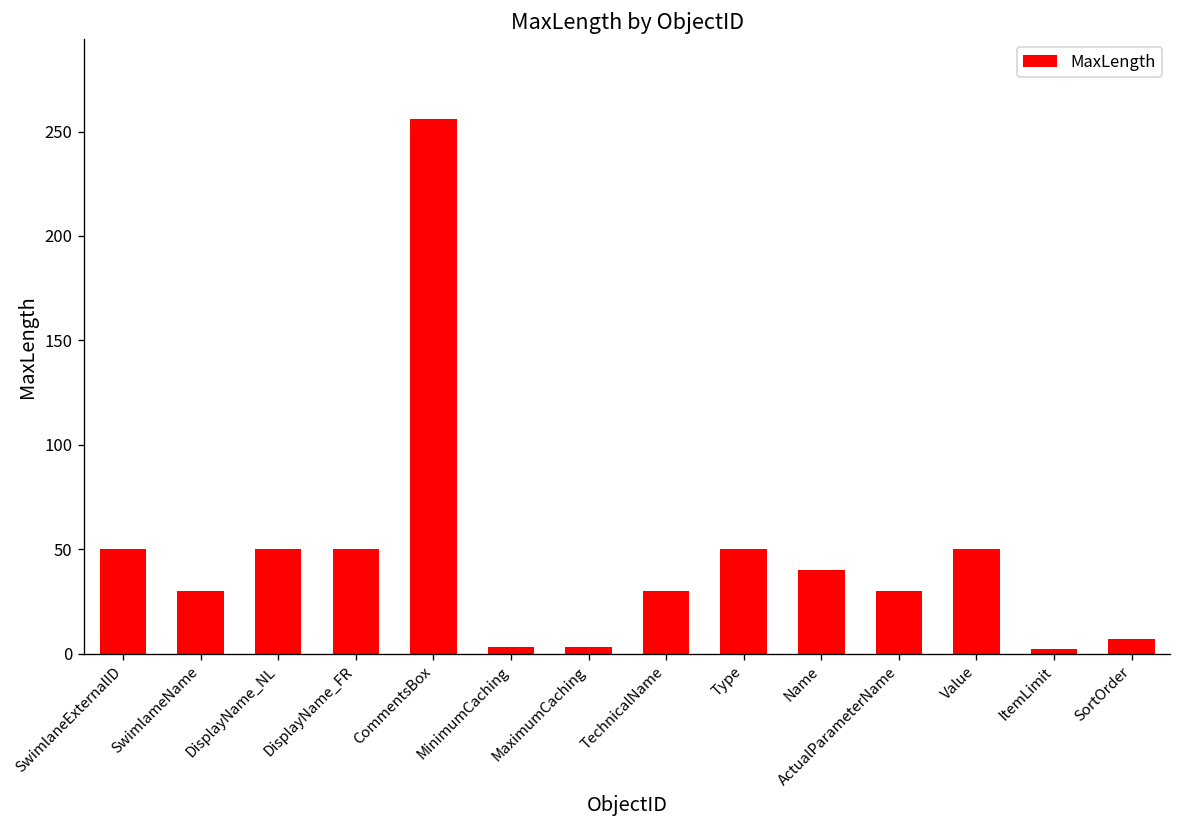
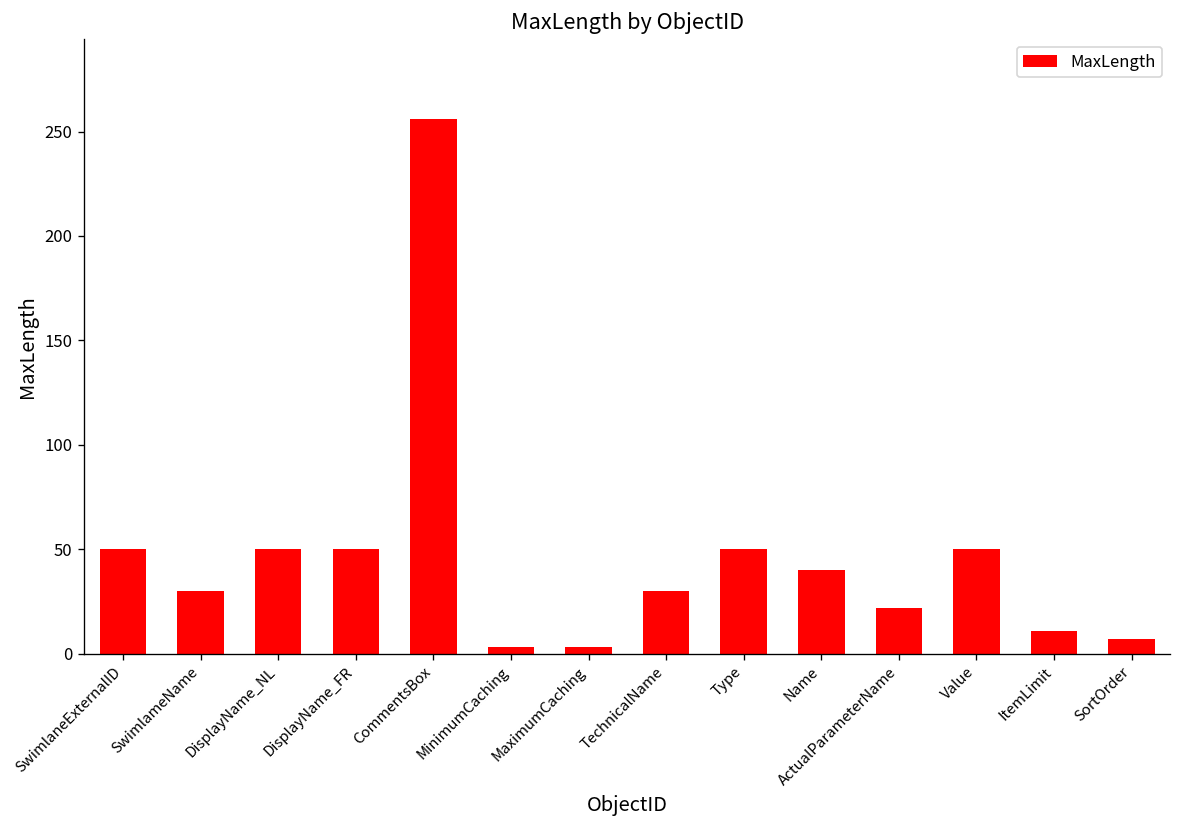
ActualParameterName: 30 -> 22
ItemLimit: 2 -> 11
